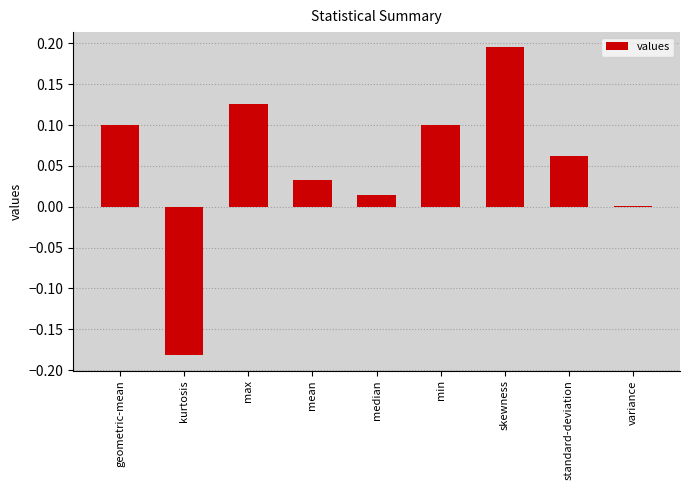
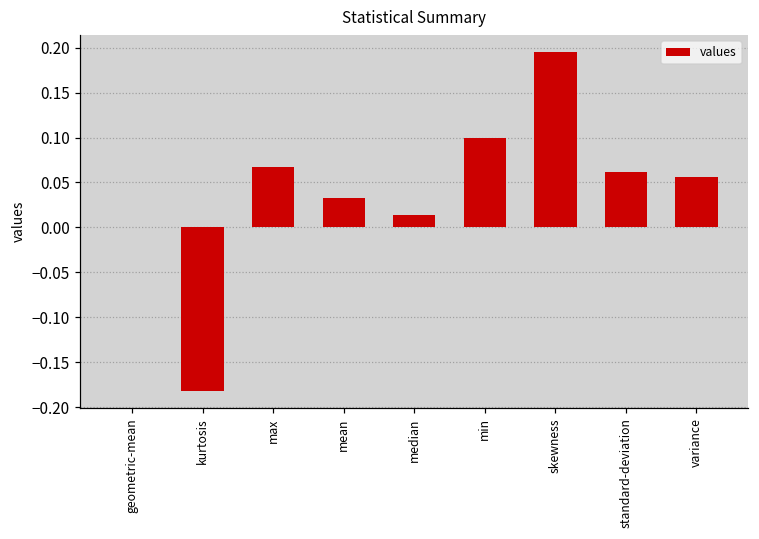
geometric-mean: 0.1 -> 0.0
max: 0.13 -> 0.07
variance: 0.00 -> 0.06
